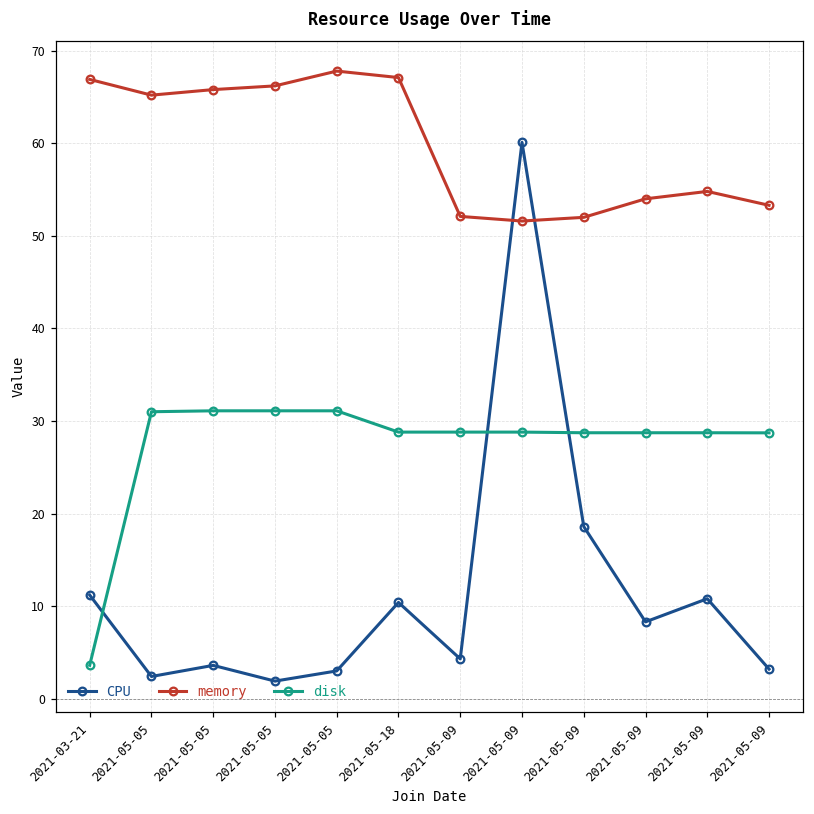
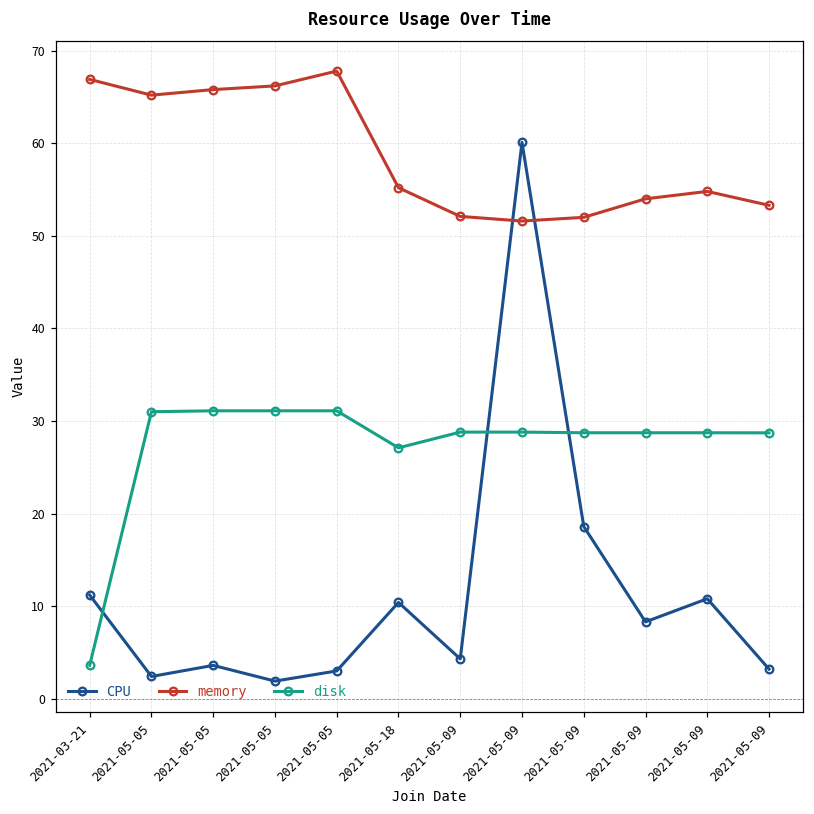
memory, 2021-05-18: 67 -> 55
disk, 2021-05-18: 29 -> 27
